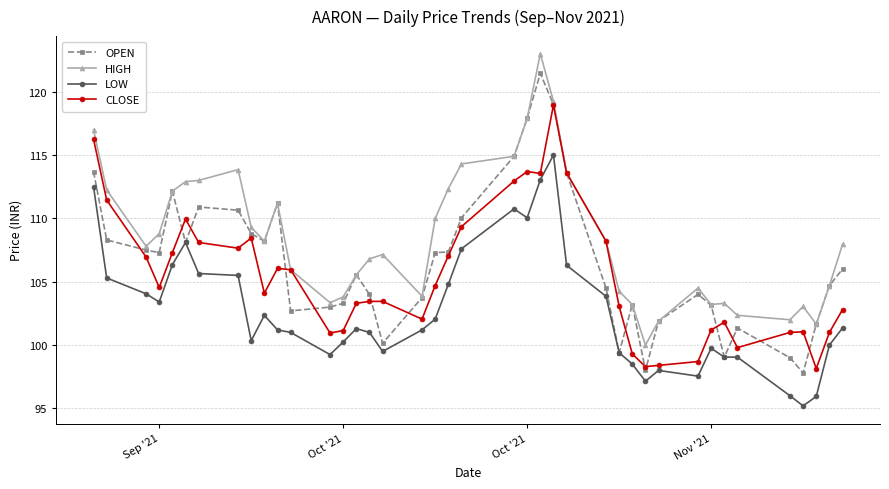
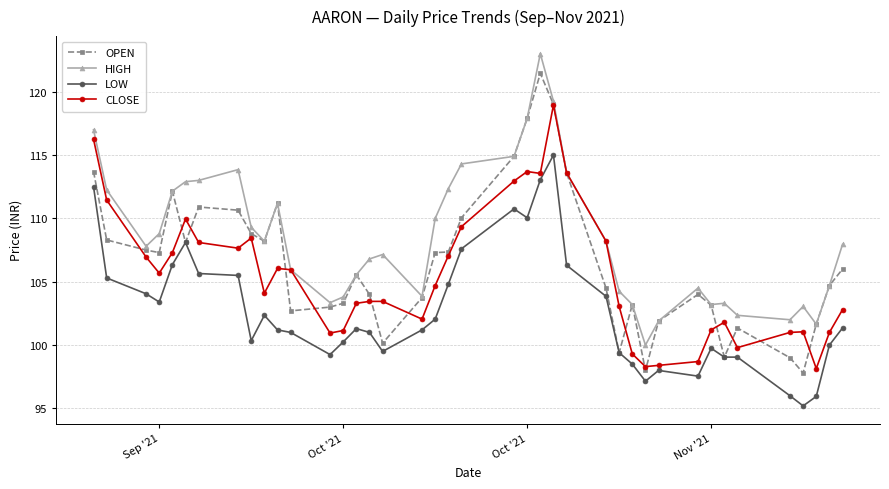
CLOSE, Sep '21: 104.6 -> 105.7
